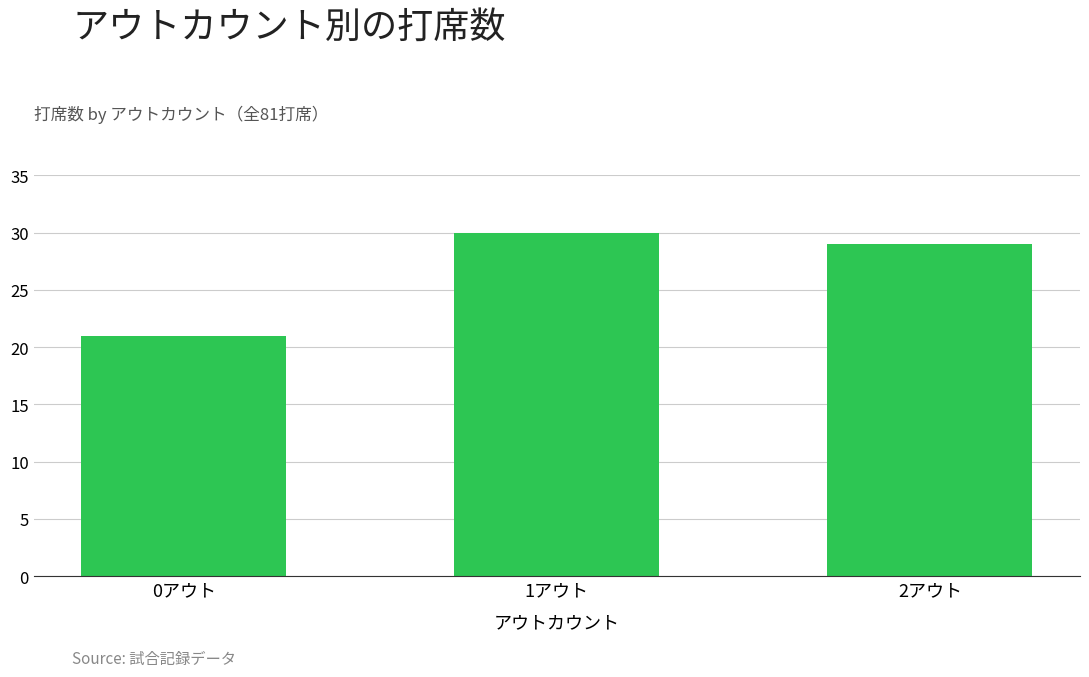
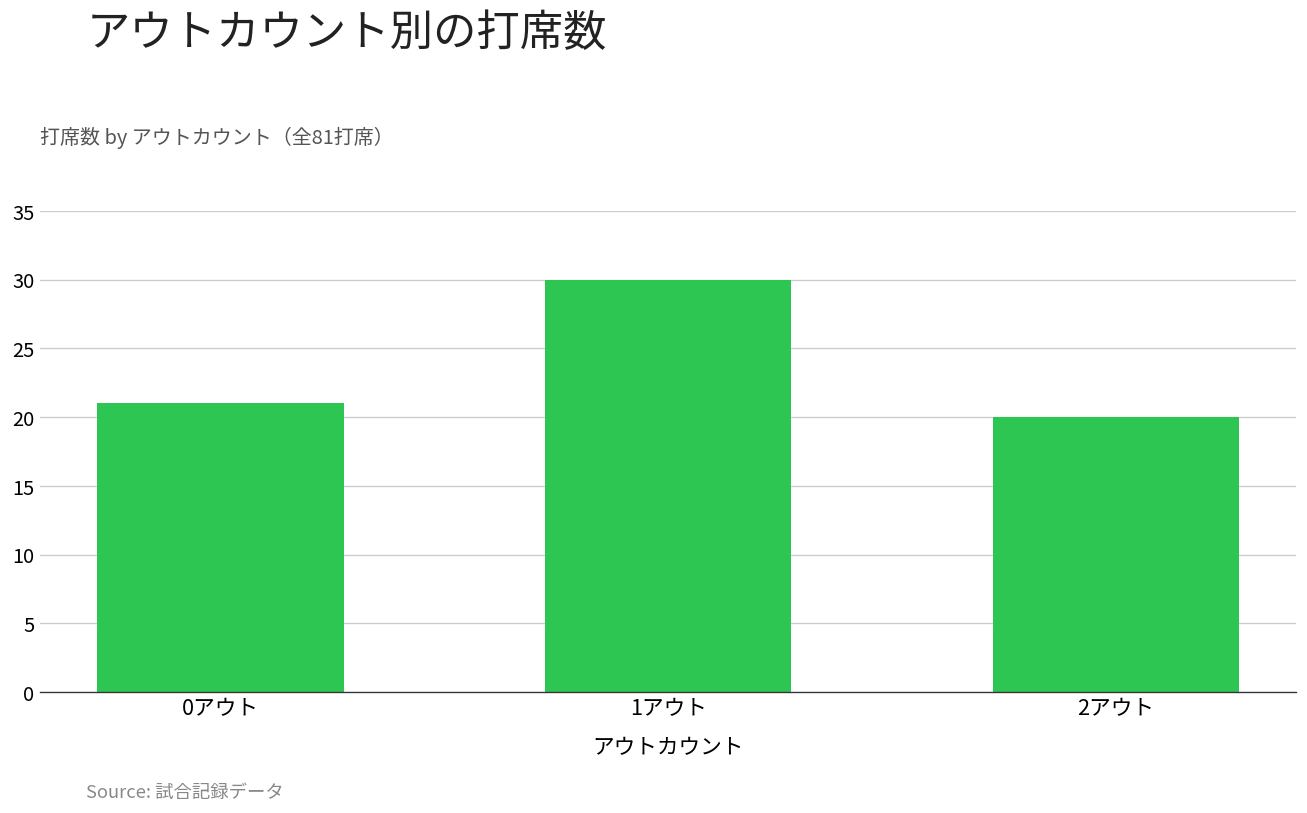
2アウト: 29 -> 20
